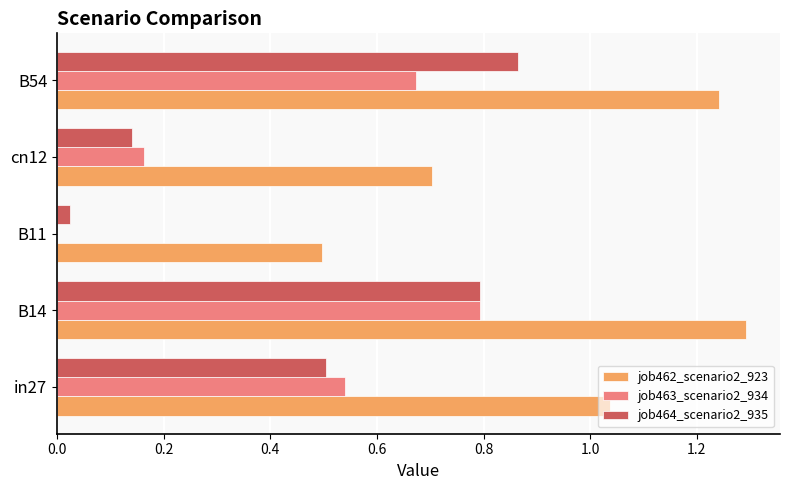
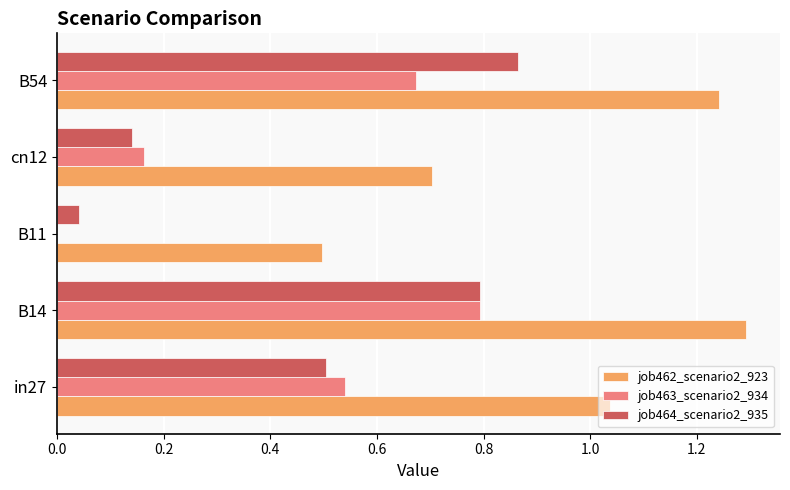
job464_scenario2_935, B11: 0.02 -> 0.04
